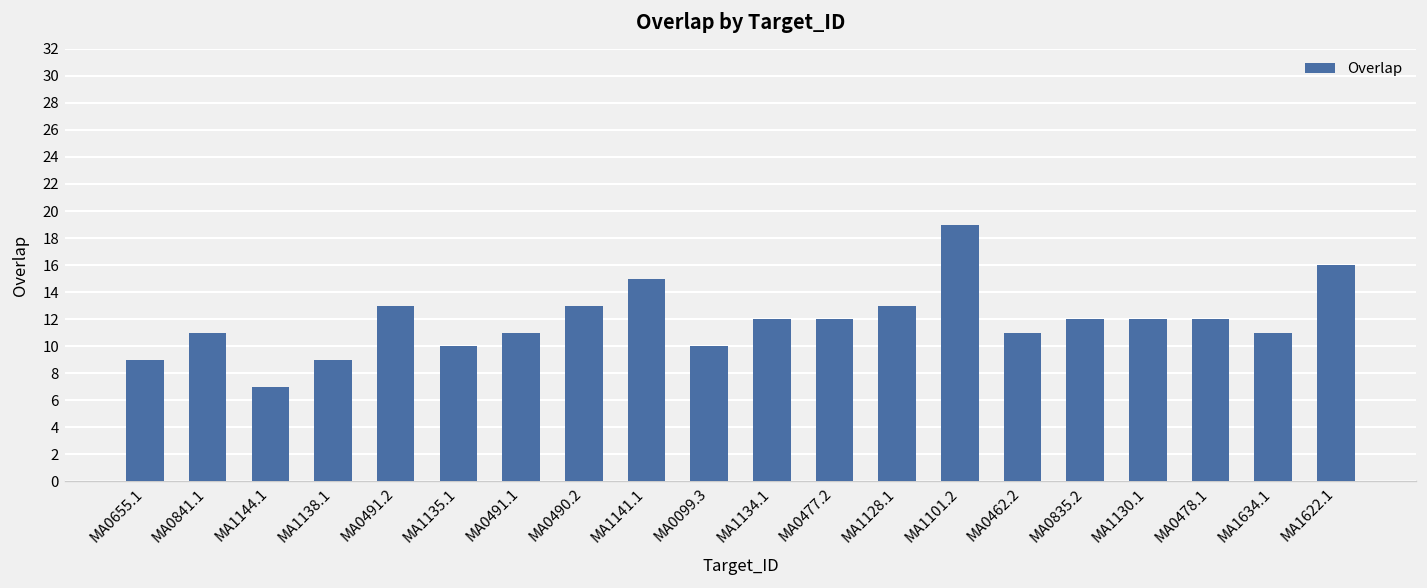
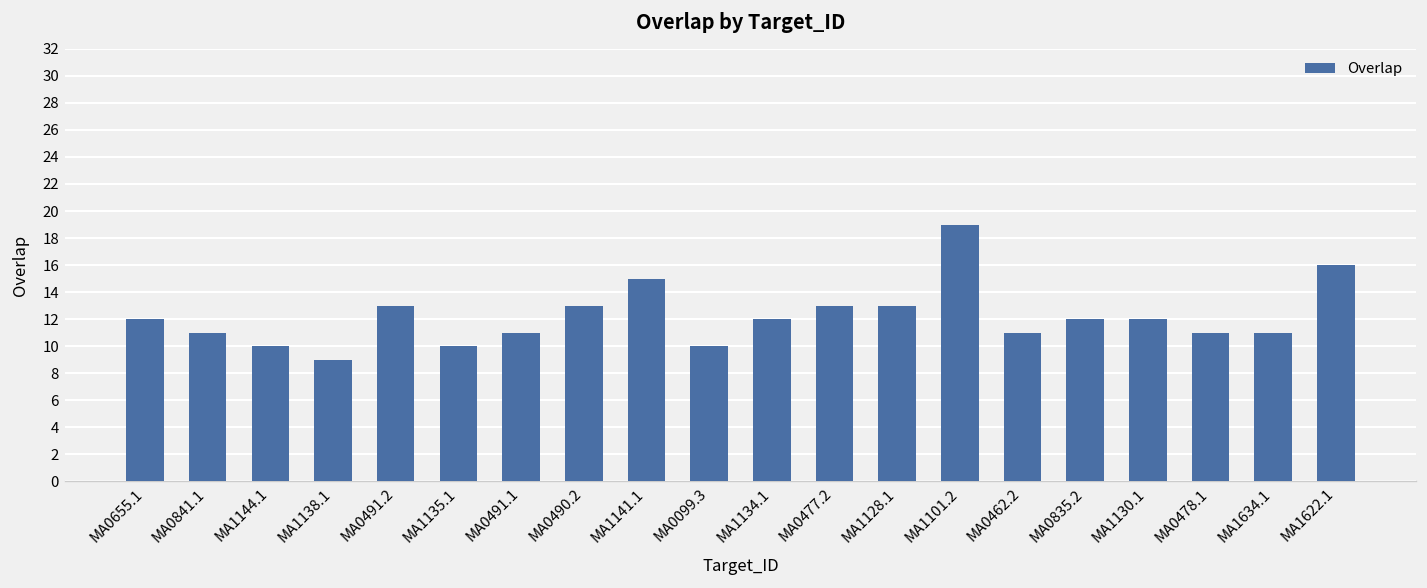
MA0655.1: 9 -> 12
MA1144.1: 7 -> 10
MA0477.2: 12 -> 13
MA0478.1: 12 -> 11
